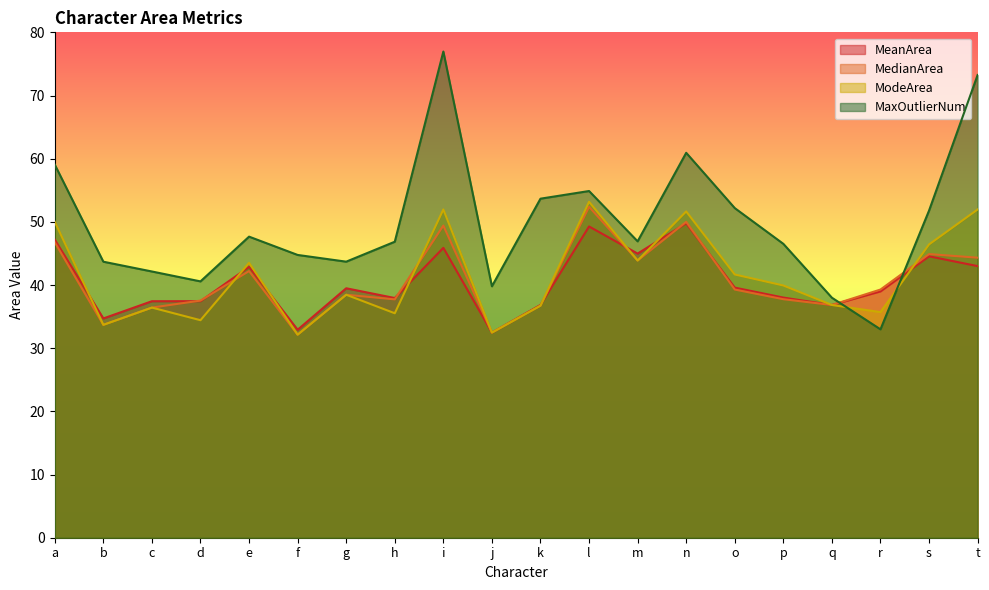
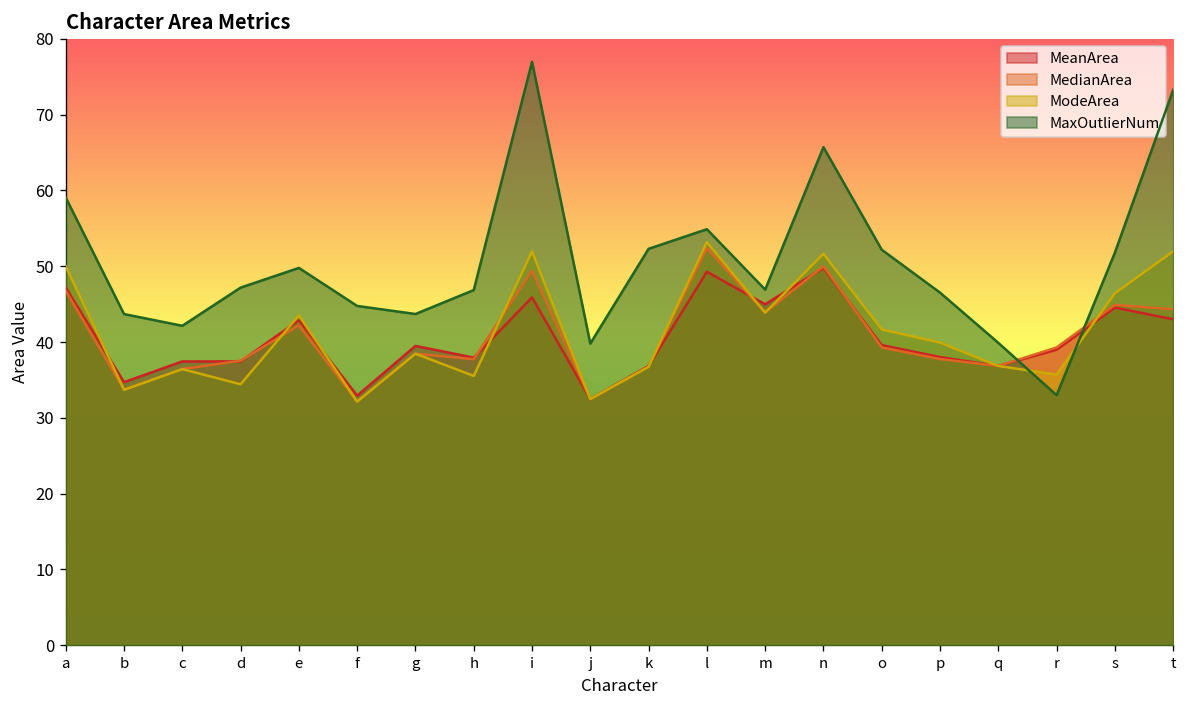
MaxOutlierNum, d: 41 -> 47
MaxOutlierNum, e: 48 -> 50
MaxOutlierNum, k: 54 -> 52
MaxOutlierNum, n: 61 -> 66
MaxOutlierNum, q: 38 -> 40
